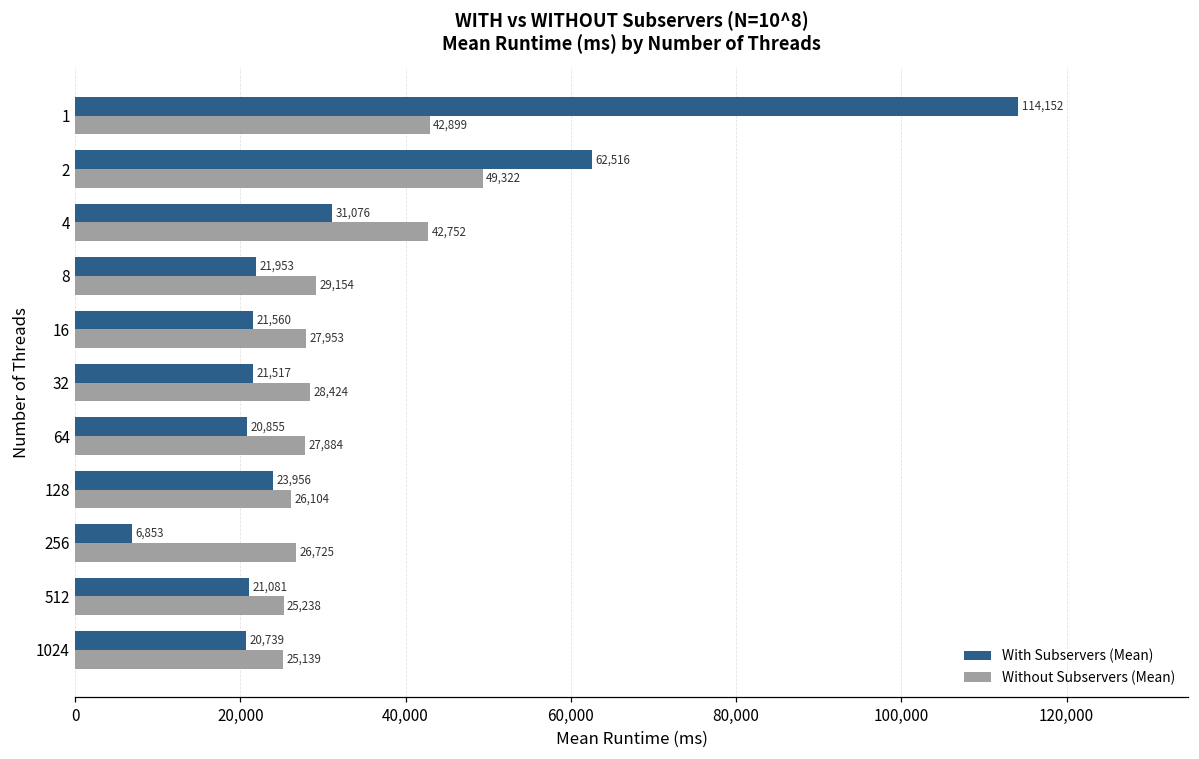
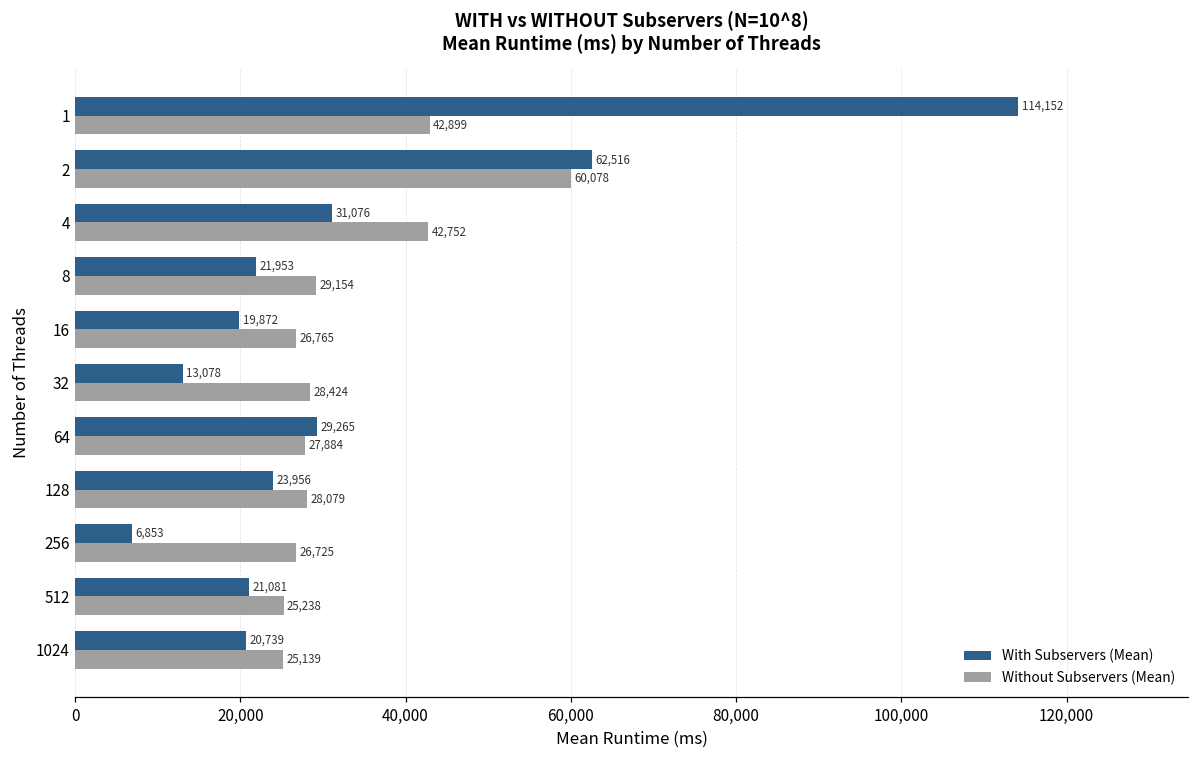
Without Subservers (Mean), 2: 49,322 -> 60,078
With Subservers (Mean), 16: 21,560 -> 19,872
Without Subservers (Mean), 16: 27,953 -> 26,765
With Subservers (Mean), 32: 21,517 -> 13,078
With Subservers (Mean), 64: 20,855 -> 29,265
Without Subservers (Mean), 128: 26,104 -> 28,079
